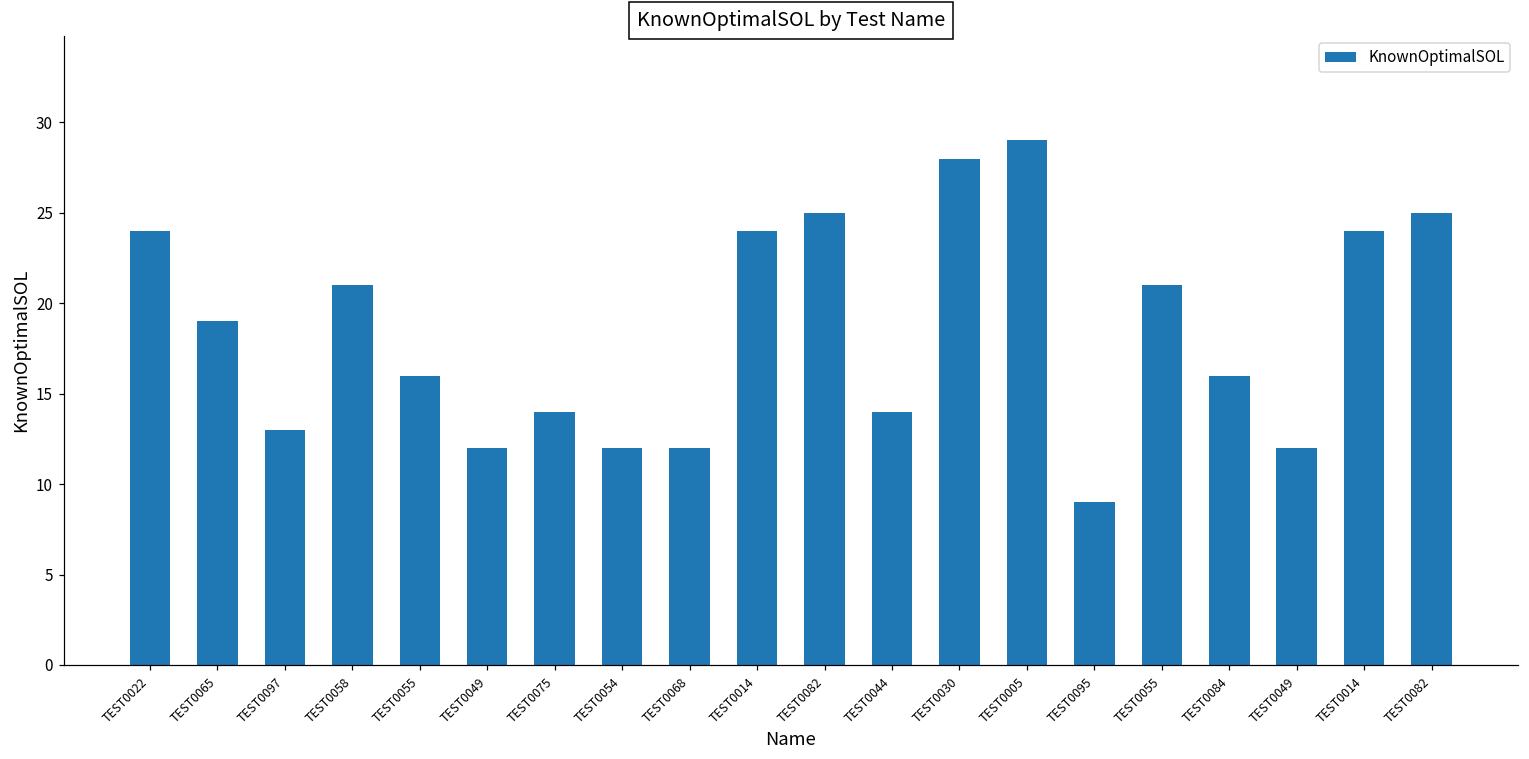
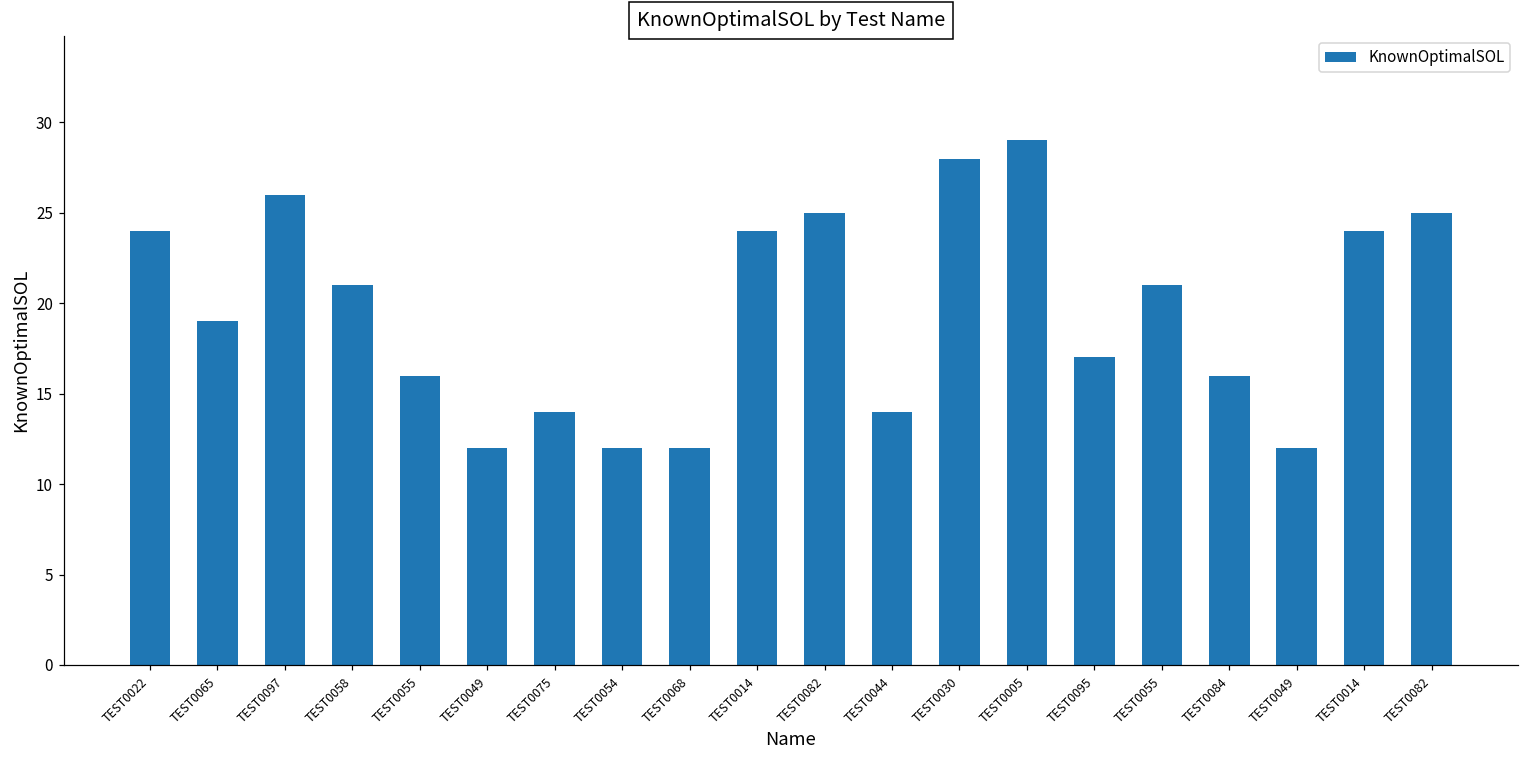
TEST0097: 13 -> 26
TEST0095: 9 -> 17
